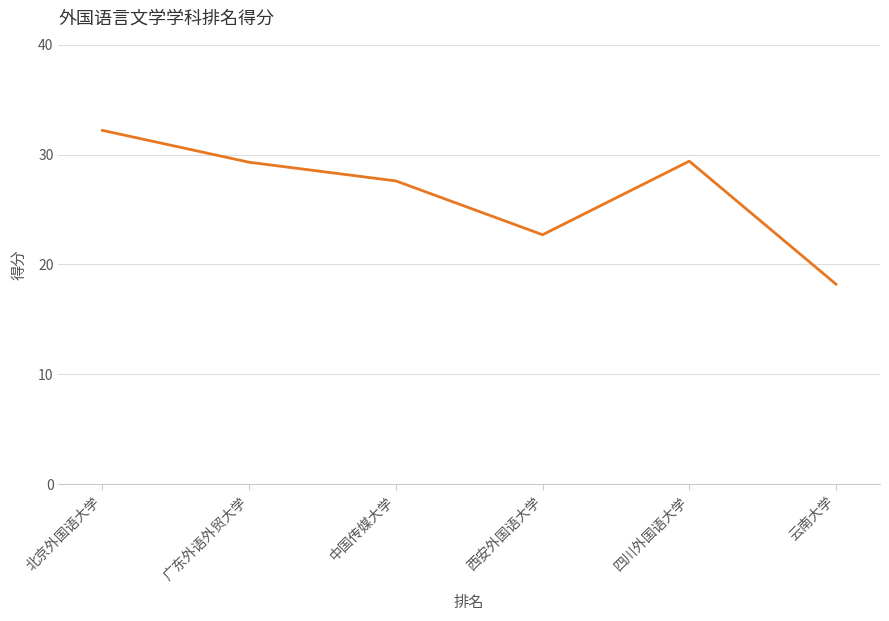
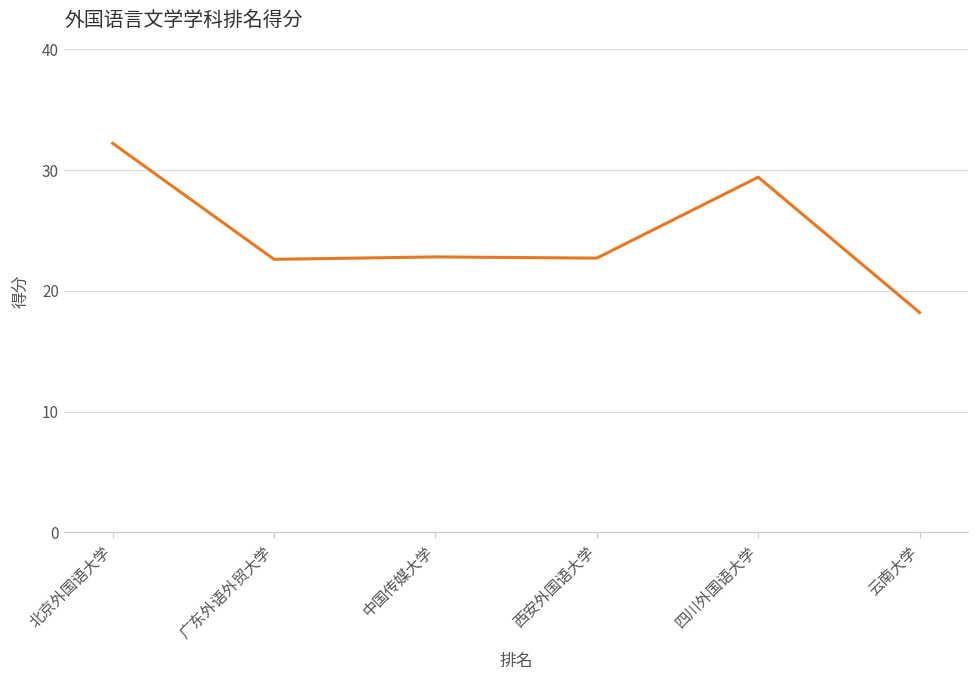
广东外语外贸大学: 29.3 -> 22.6
中国传媒大学: 27.6 -> 22.8
